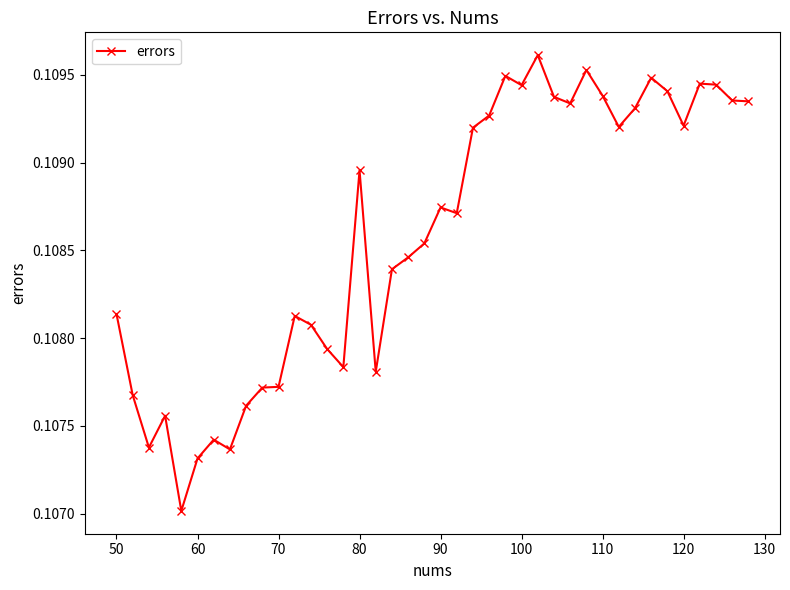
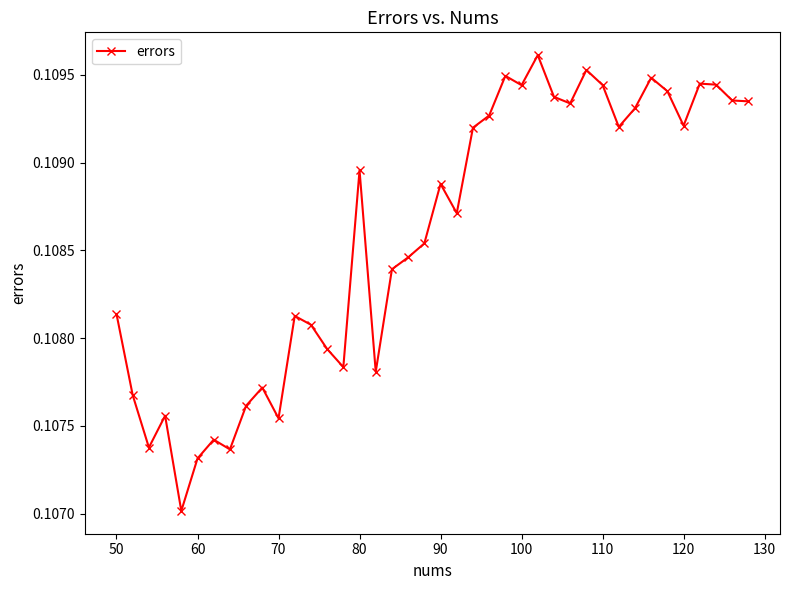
70: 0.10772 -> 0.10754
90: 0.10874 -> 0.10888
110: 0.10938 -> 0.10944
